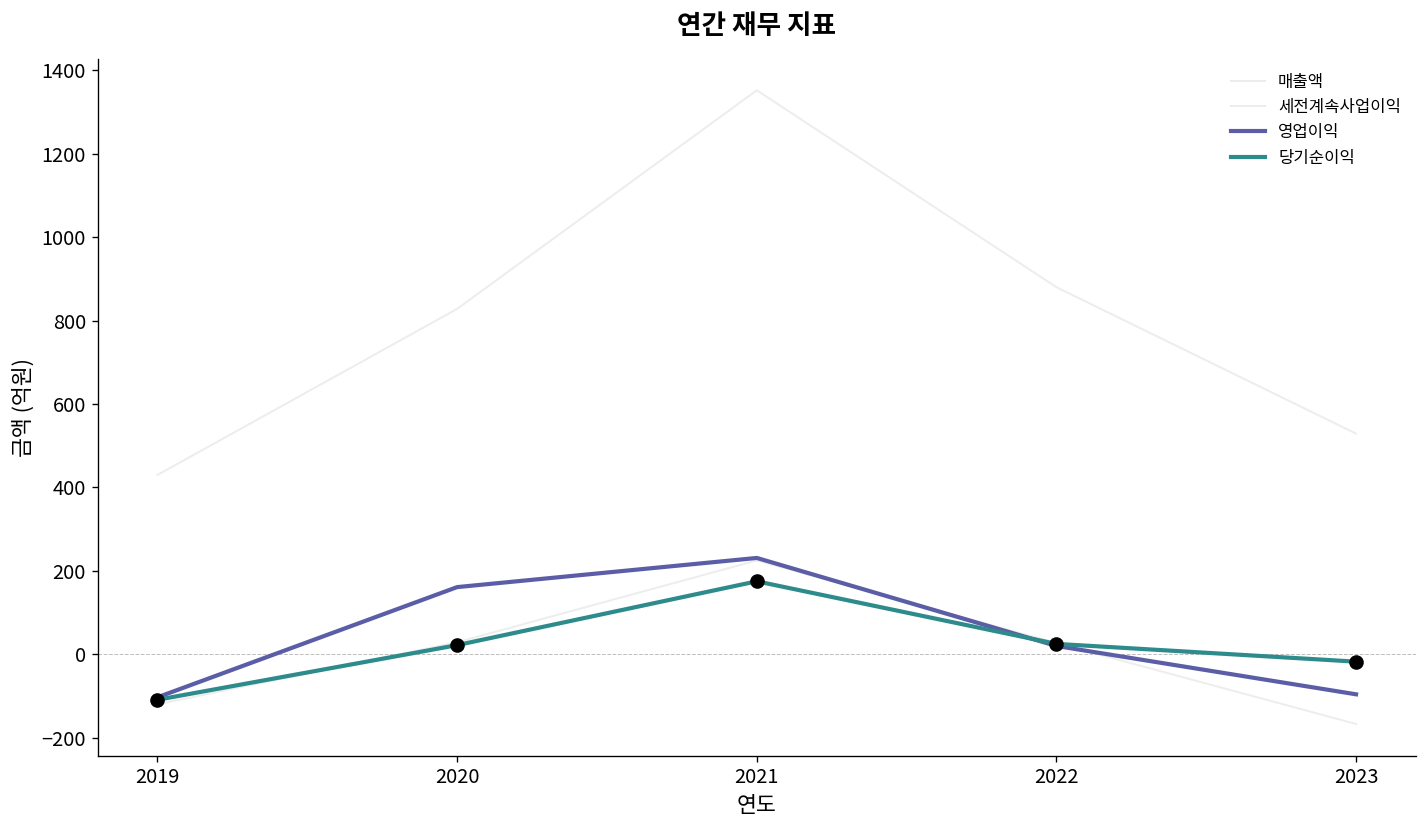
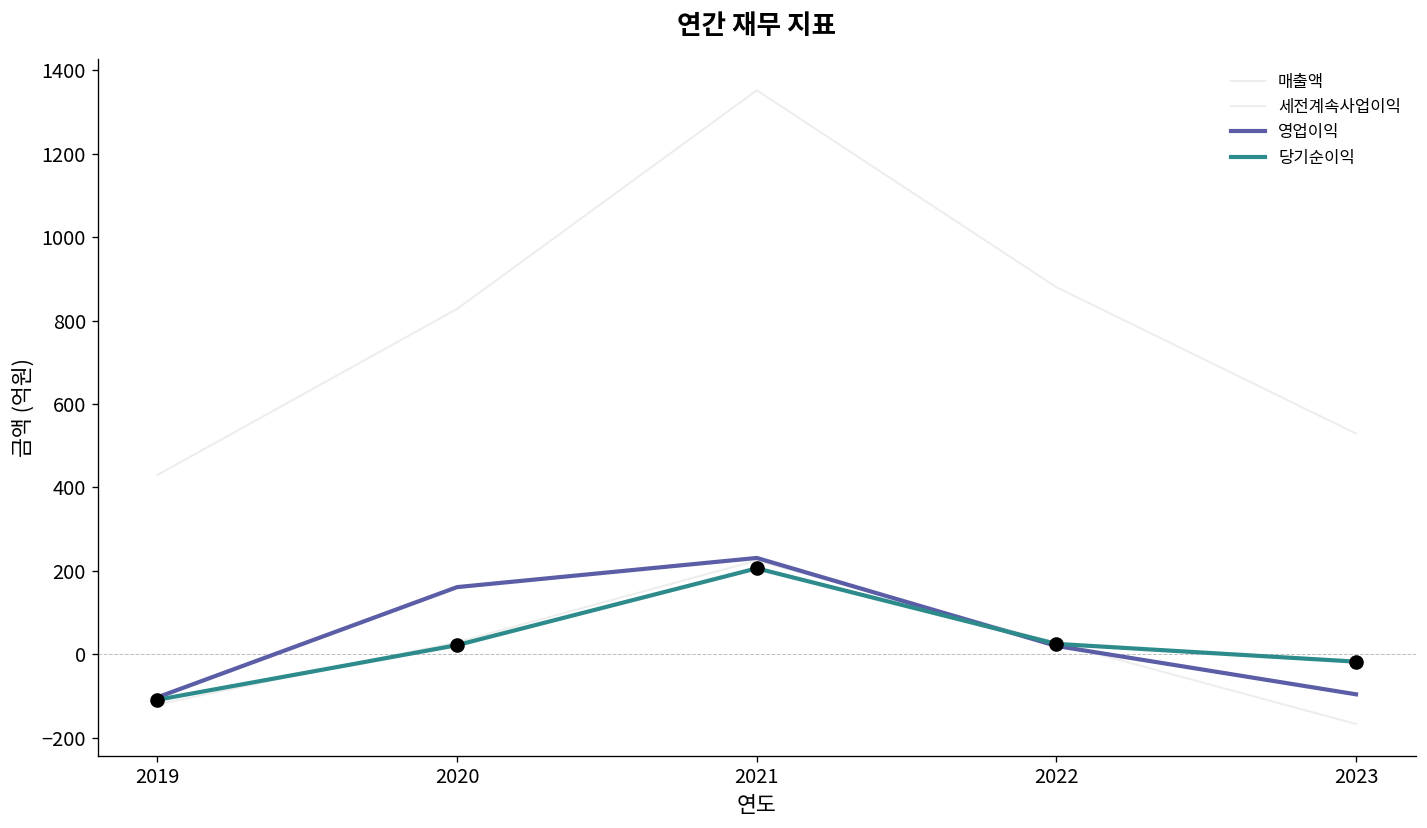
당기순이익, 2021: 180 -> 210
